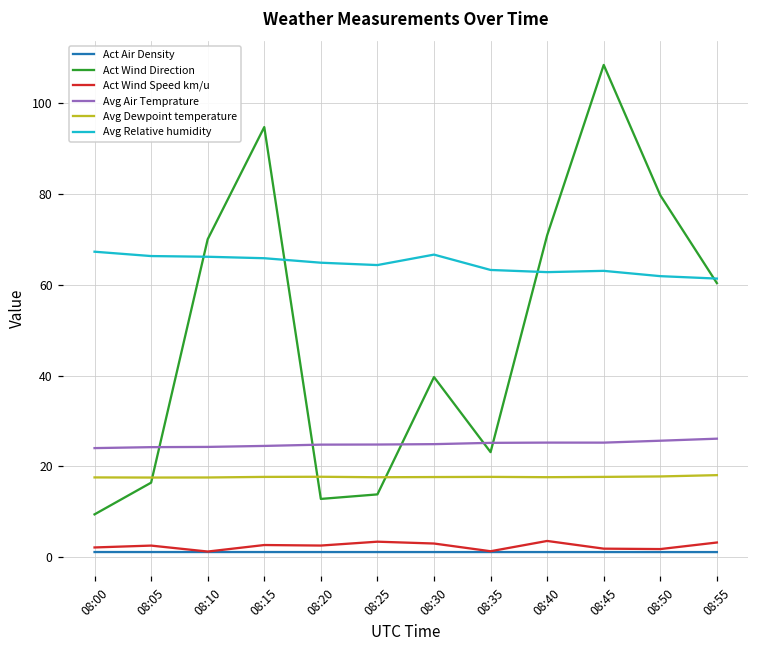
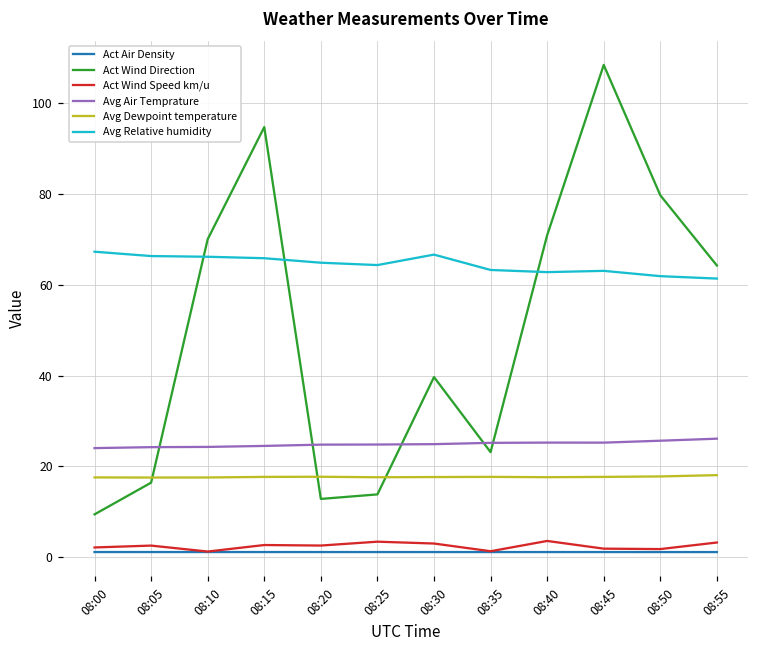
Act Wind Direction, 08:55: 60 -> 64
